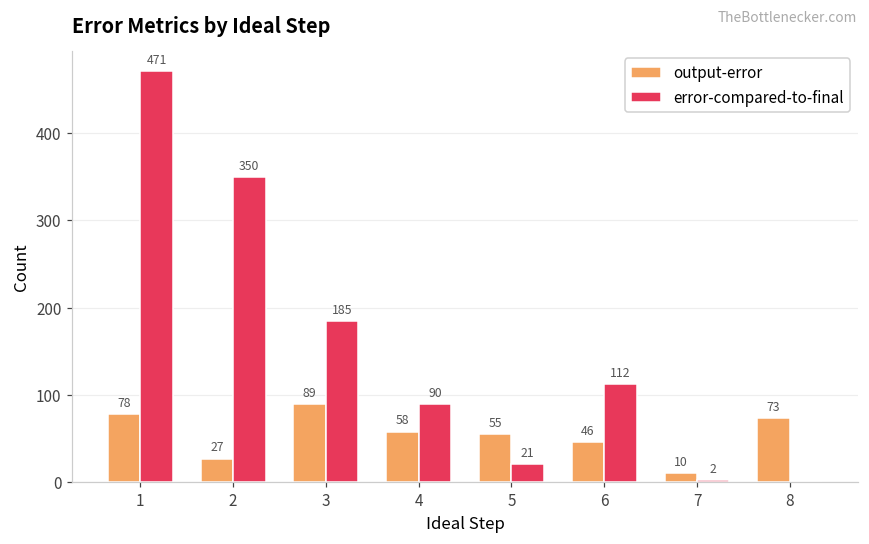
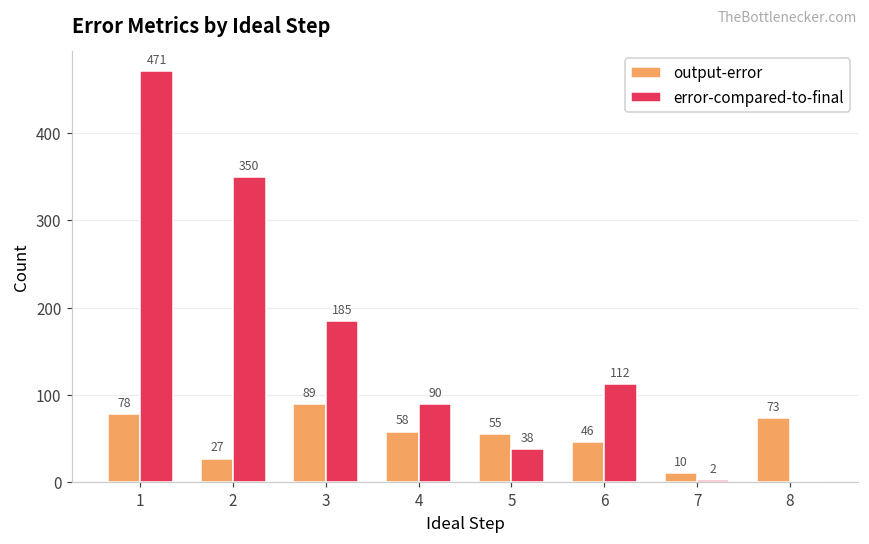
error-compared-to-final, 5: 21 -> 38
